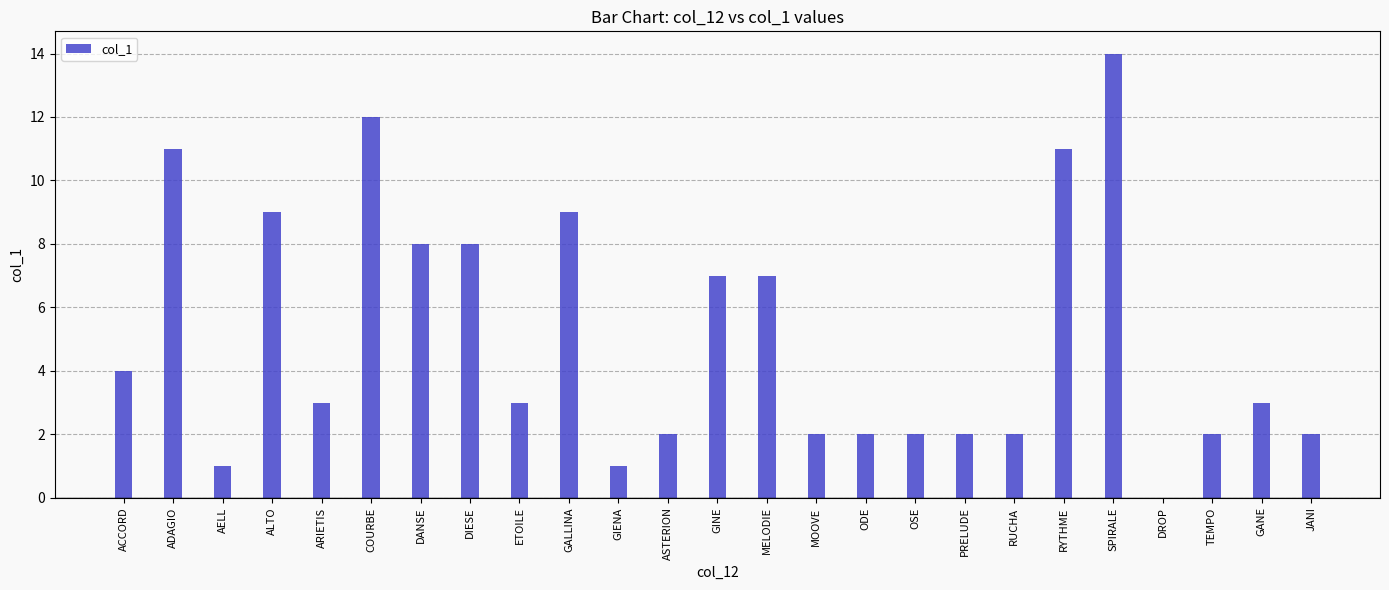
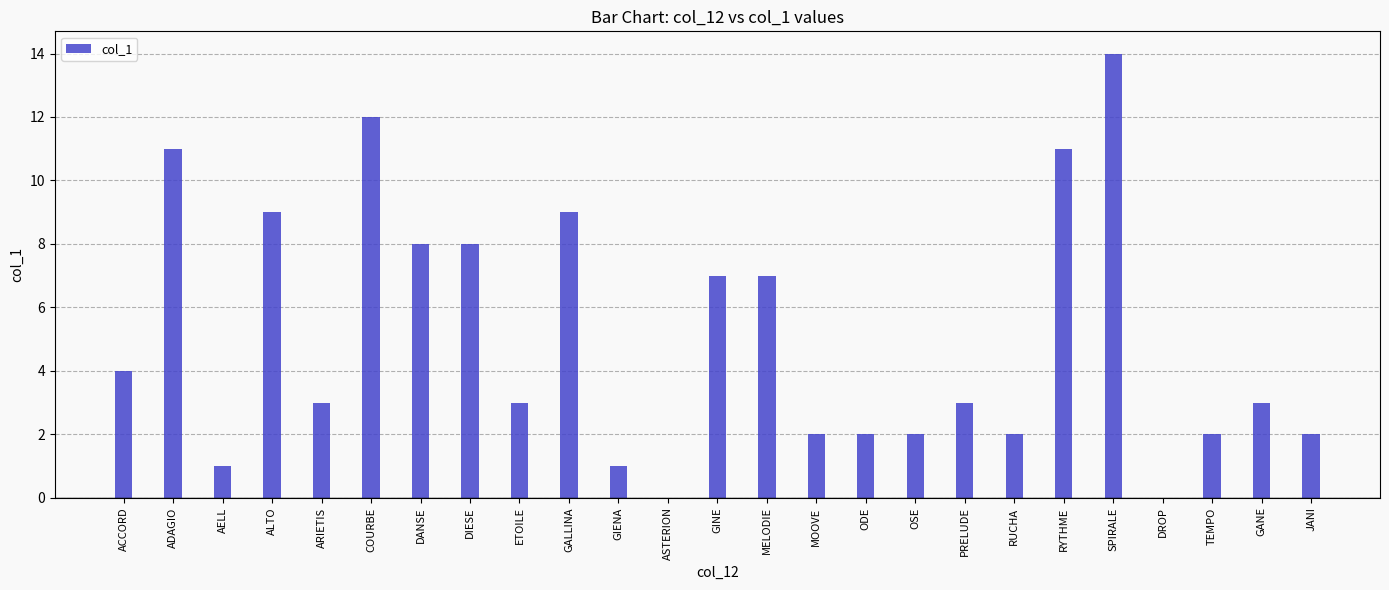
ASTERION: 2 -> 0
PRELUDE: 2 -> 3
